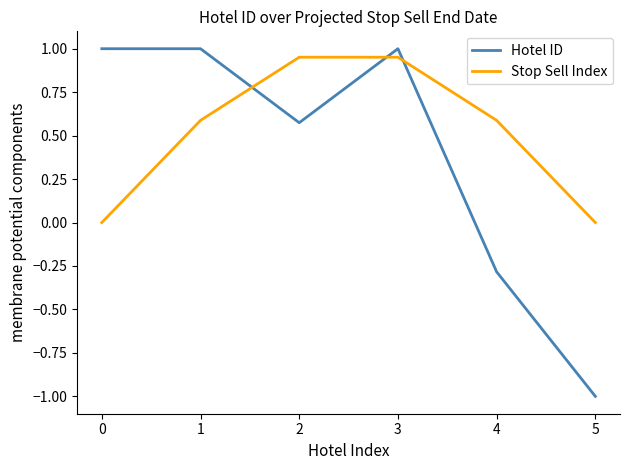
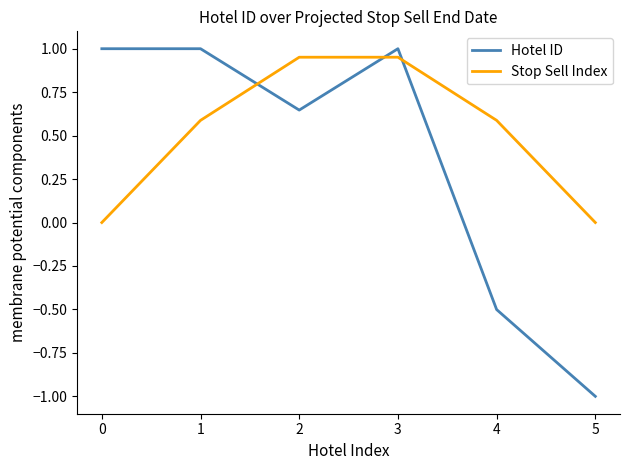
Hotel ID, 2: 0.57 -> 0.65
Hotel ID, 4: -0.28 -> -0.50
